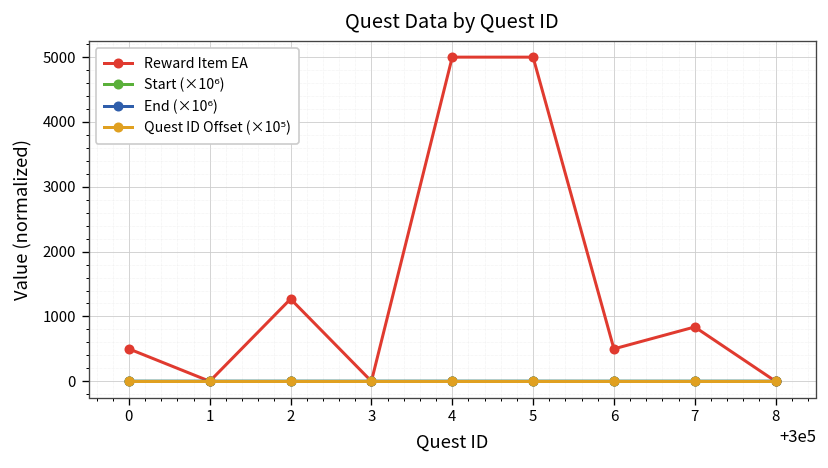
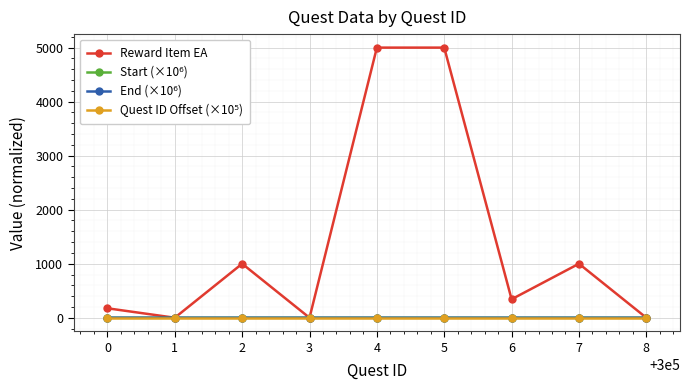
Reward Item EA, 0: 500 -> 200
Reward Item EA, 2: 1300 -> 1000
Reward Item EA, 6: 500 -> 300
Reward Item EA, 7: 800 -> 1000
